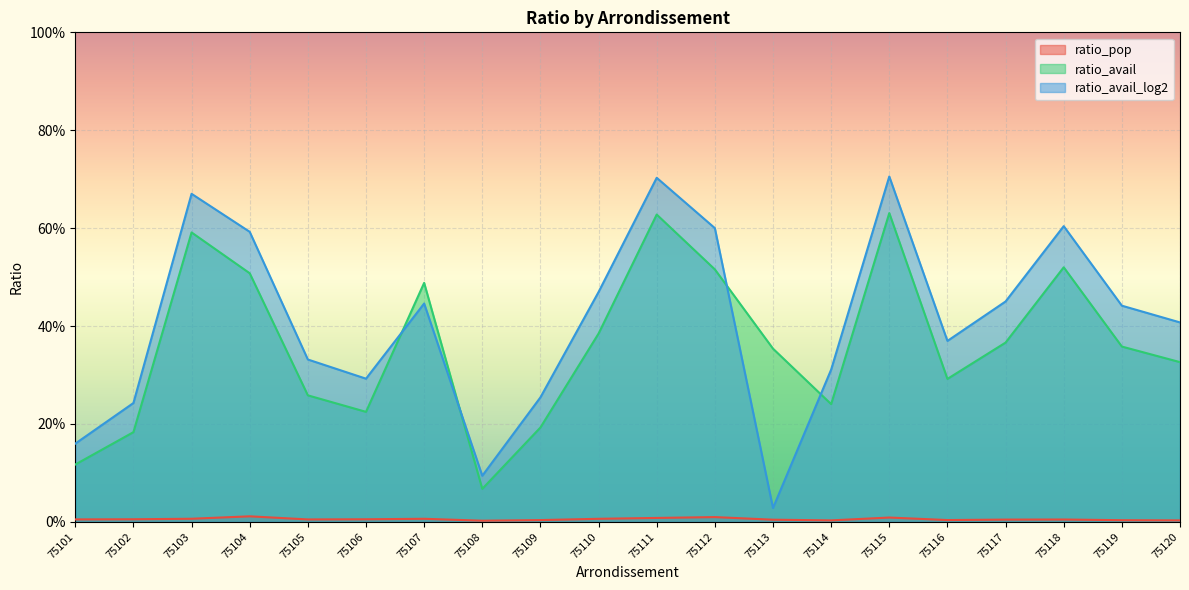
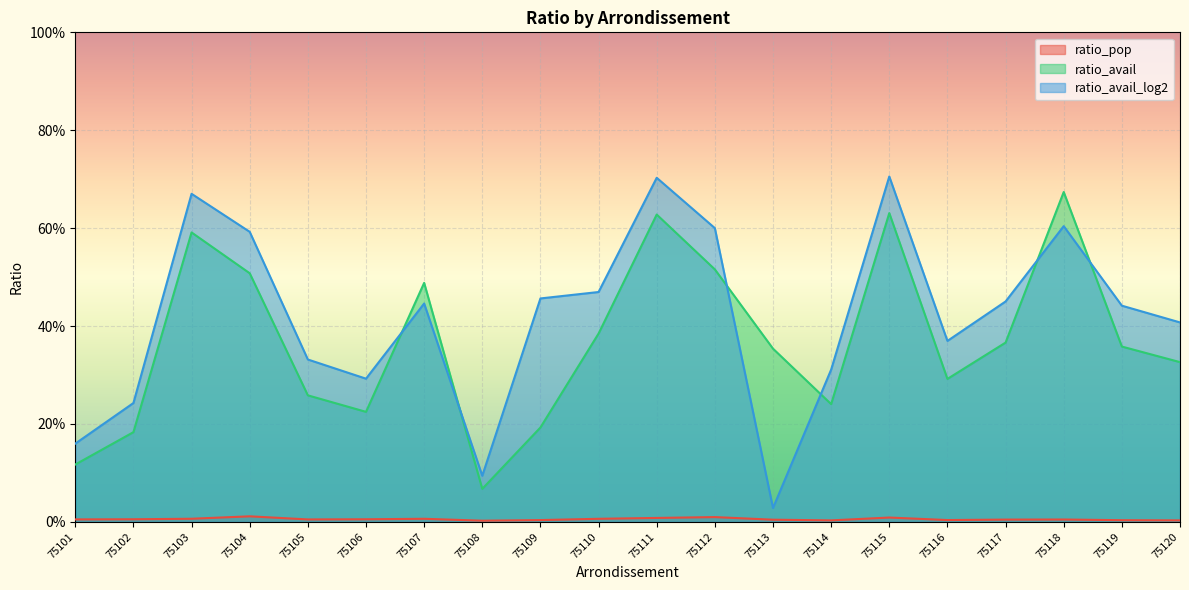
ratio_avail_log2, 75109: 25% -> 46%
ratio_avail, 75118: 52% -> 67%
